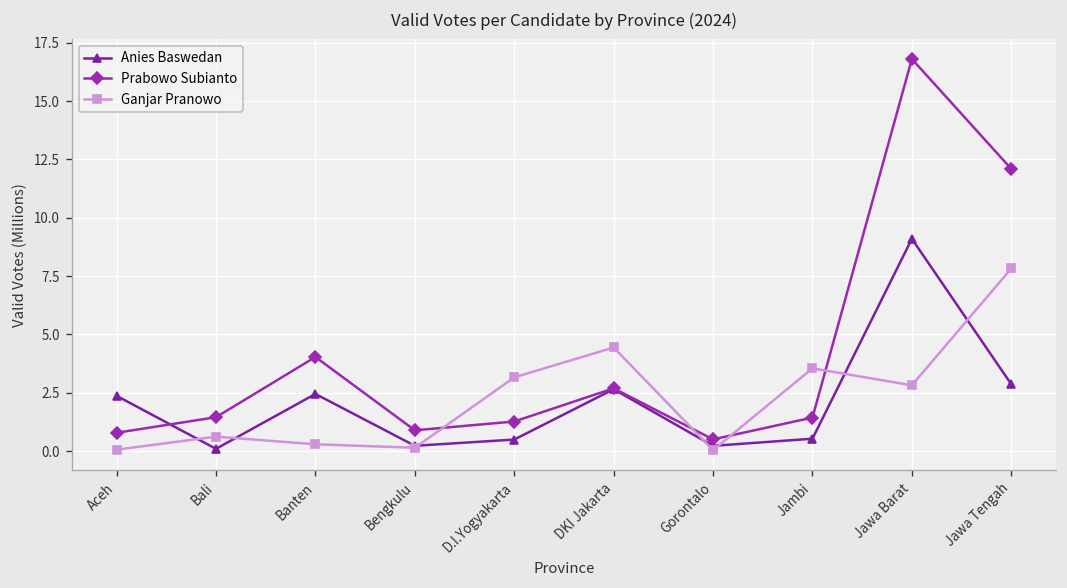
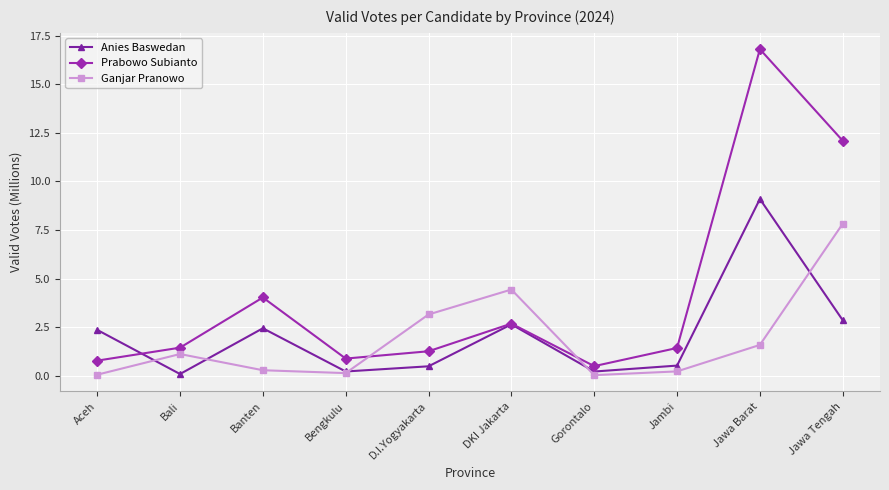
Ganjar Pranowo, Bali: 0.6 -> 1.1
Ganjar Pranowo, Jambi: 3.5 -> 0.2
Ganjar Pranowo, Jawa Barat: 2.8 -> 1.6
